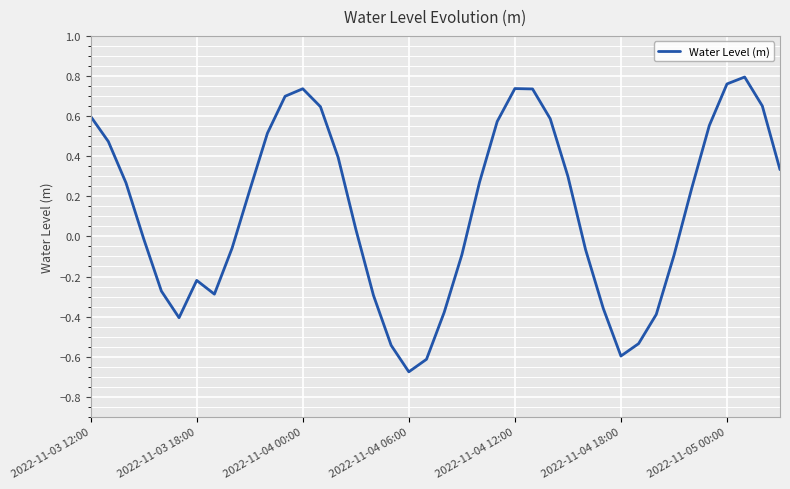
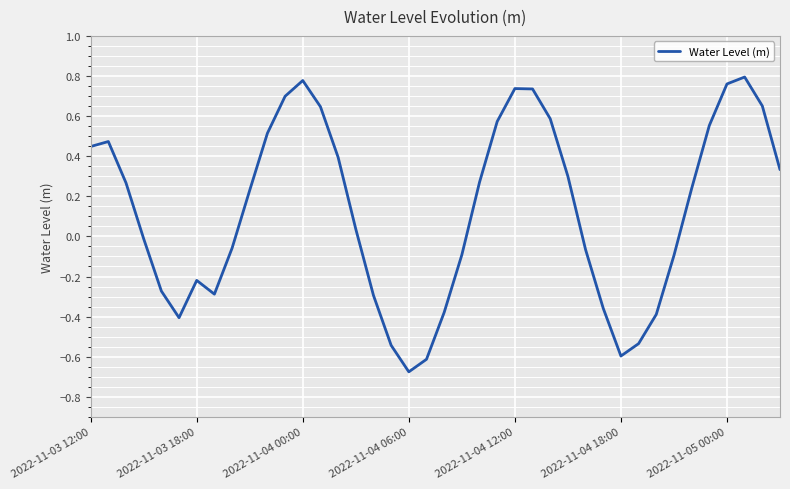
2022-11-03 12:00: 0.60 -> 0.45
2022-11-04 00:00: 0.74 -> 0.78
